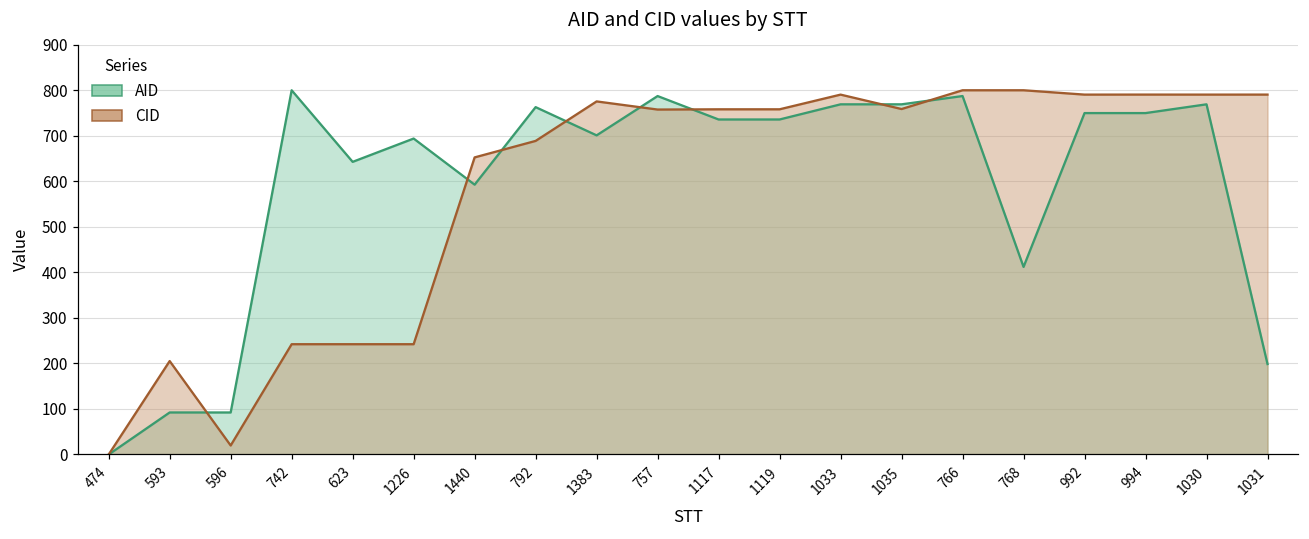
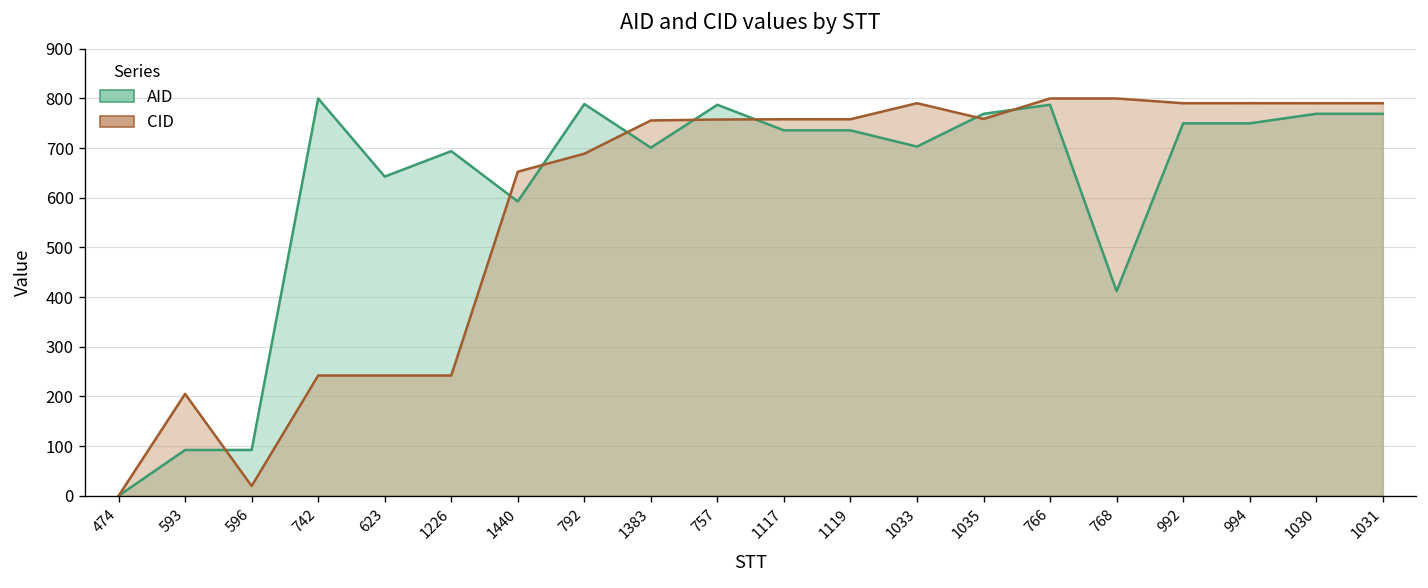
AID, 792: 760 -> 790
CID, 1383: 780 -> 760
AID, 1033: 770 -> 700
AID, 1031: 200 -> 770
